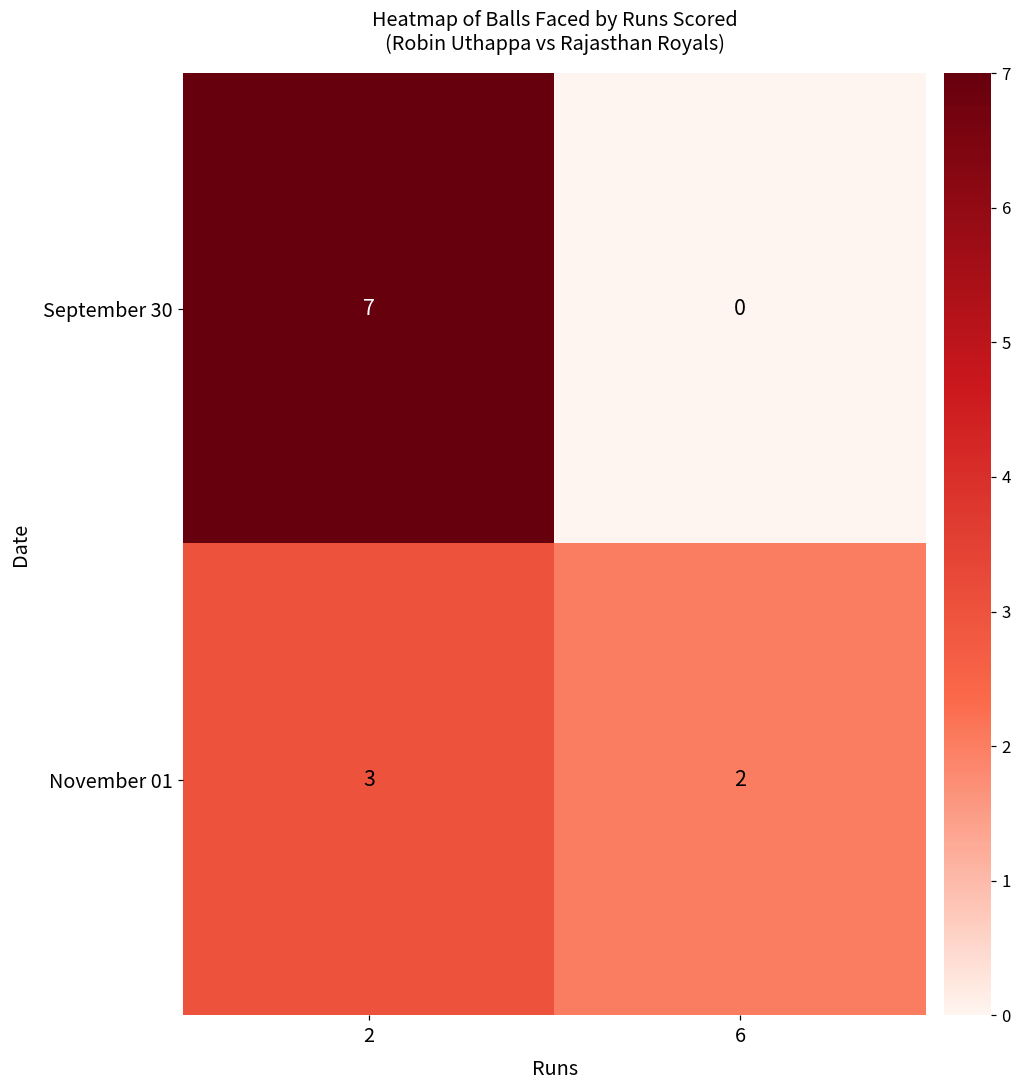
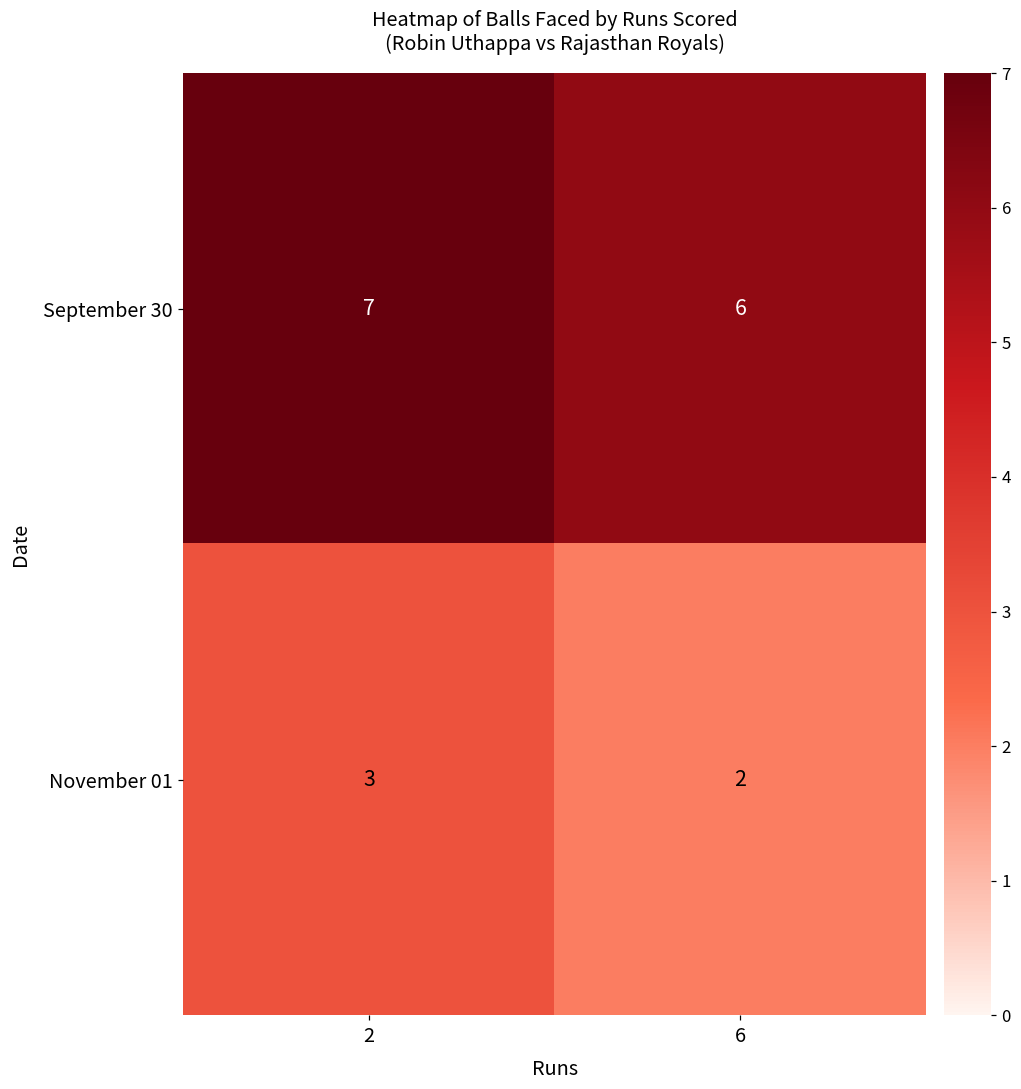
September 30, 6: 0 -> 6
